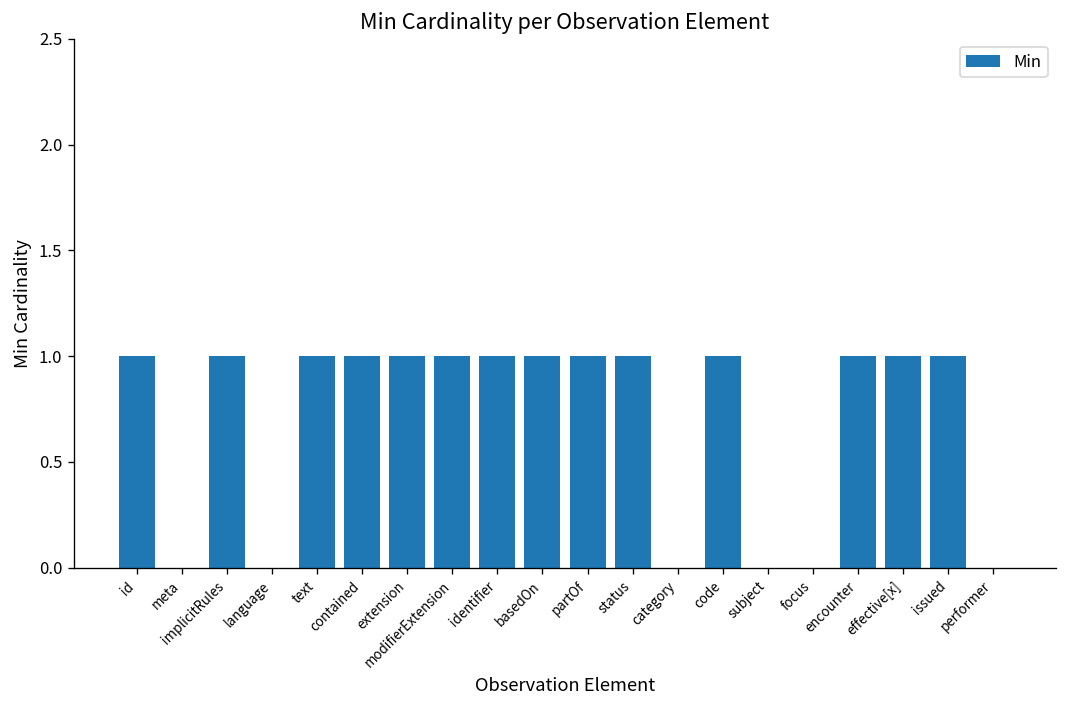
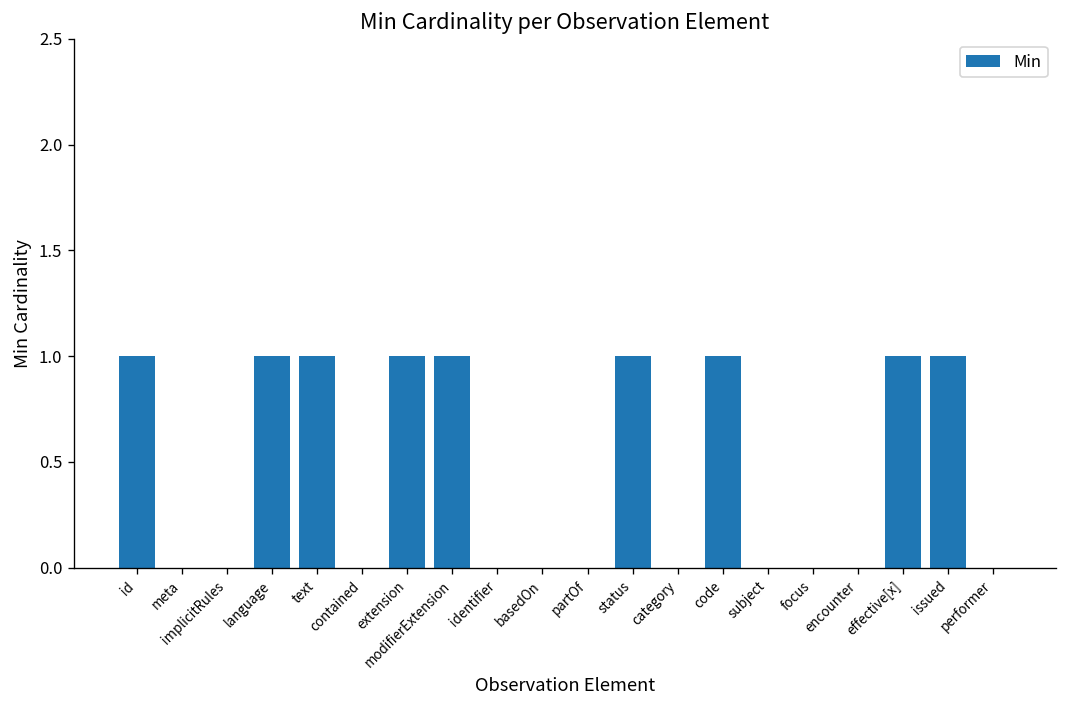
implicitRules: 1 -> 0
language: 0 -> 1
contained: 1 -> 0
identifier: 1 -> 0
basedOn: 1 -> 0
partOf: 1 -> 0
encounter: 1 -> 0
